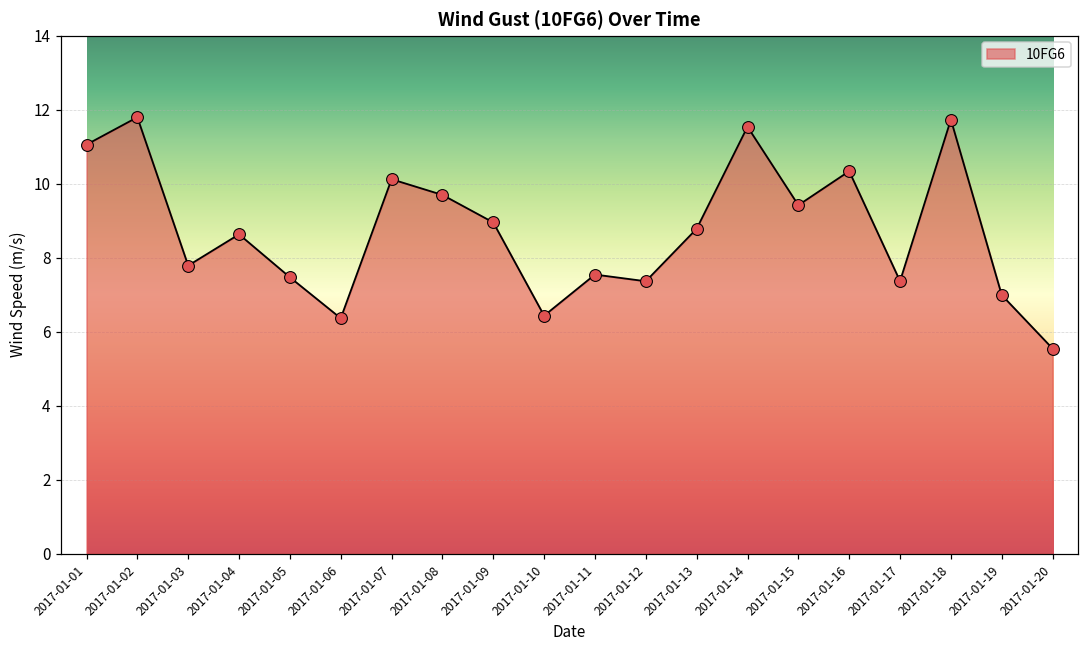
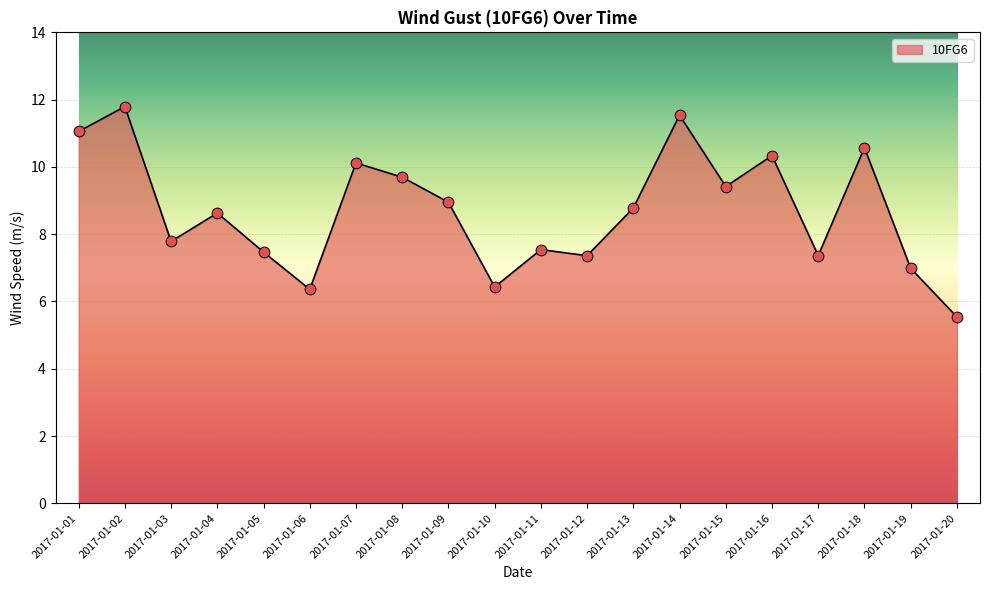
2017-01-18: 11.7 -> 10.6
